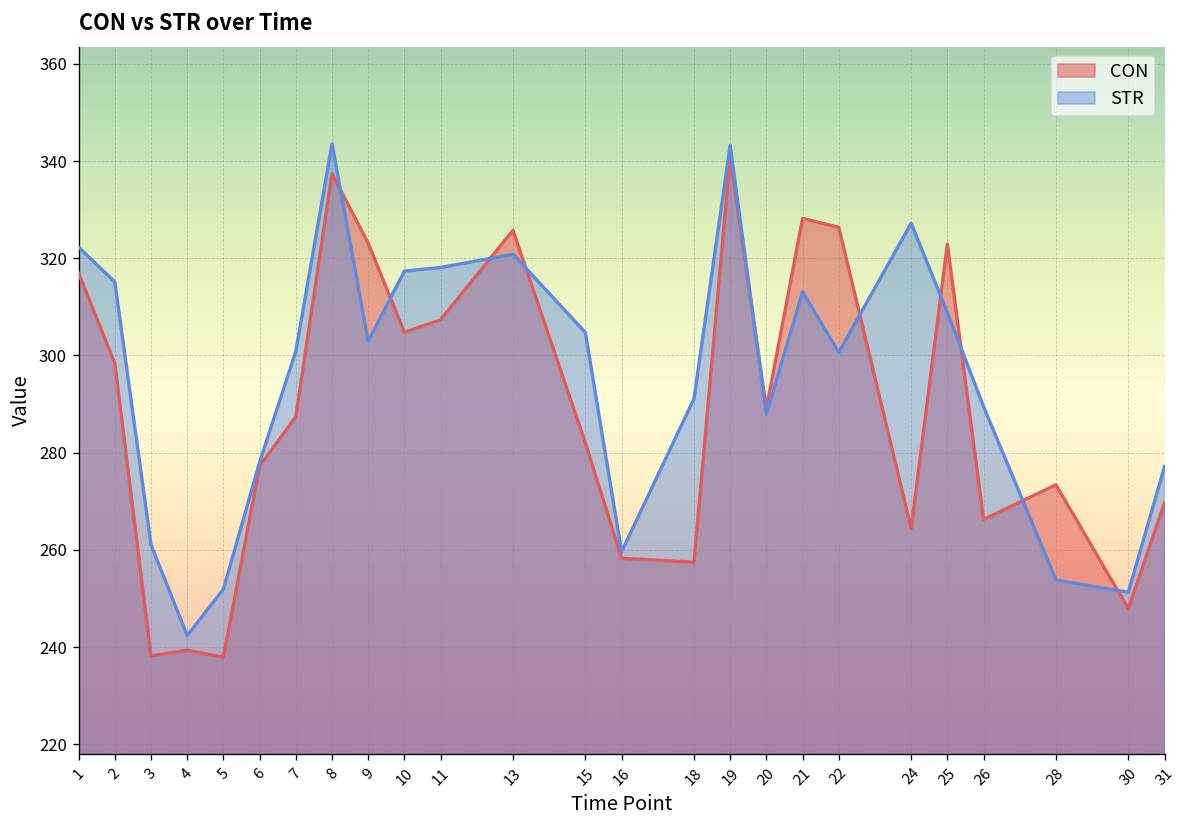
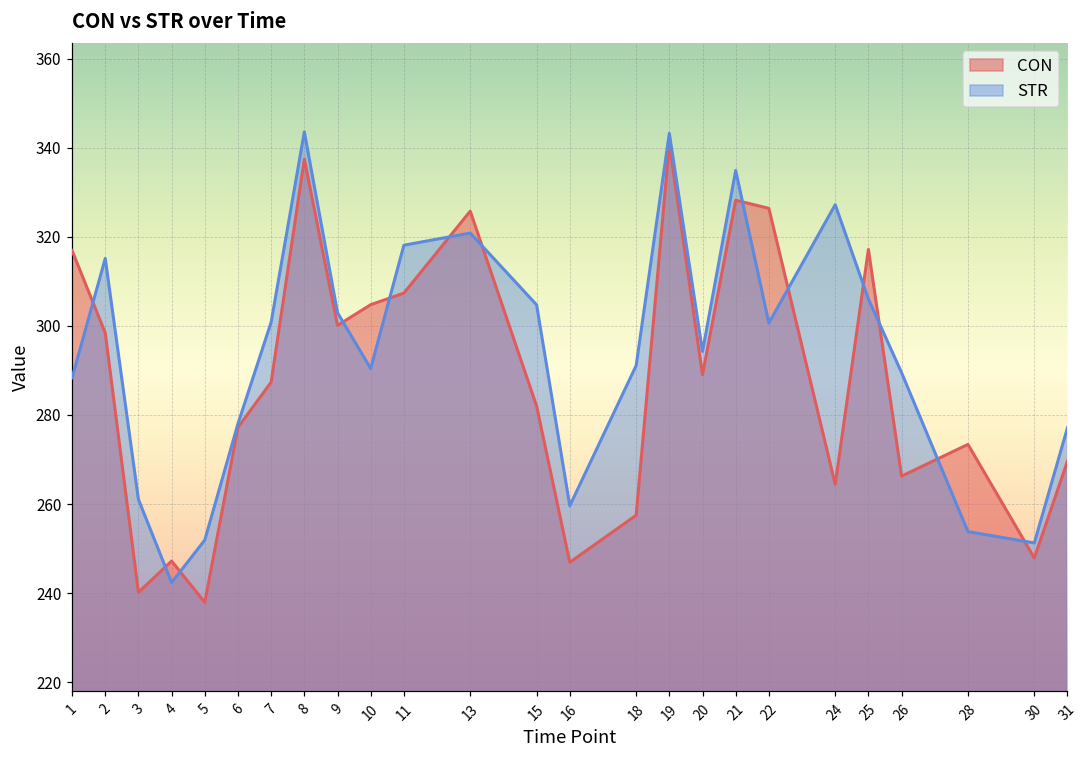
STR, 1: 322 -> 288
CON, 3: 238 -> 240
CON, 4: 239 -> 247
CON, 9: 323 -> 300
STR, 10: 317 -> 290
CON, 16: 258 -> 247
STR, 20: 288 -> 294
STR, 21: 313 -> 335
CON, 25: 323 -> 317
STR, 25: 309 -> 306
